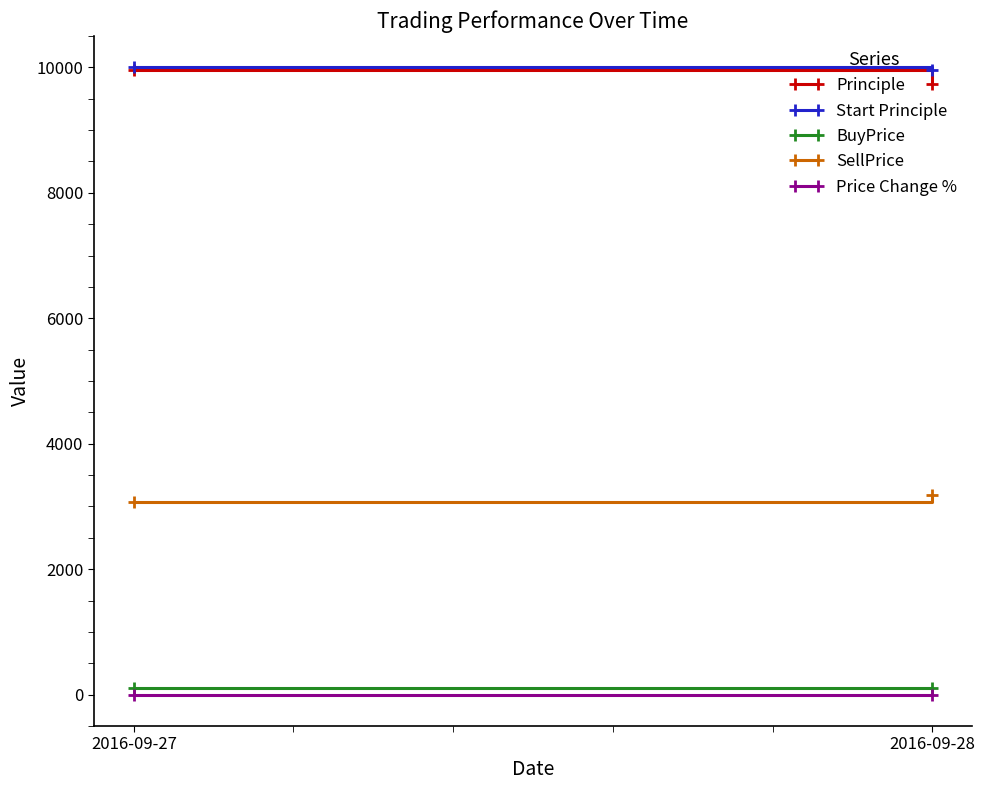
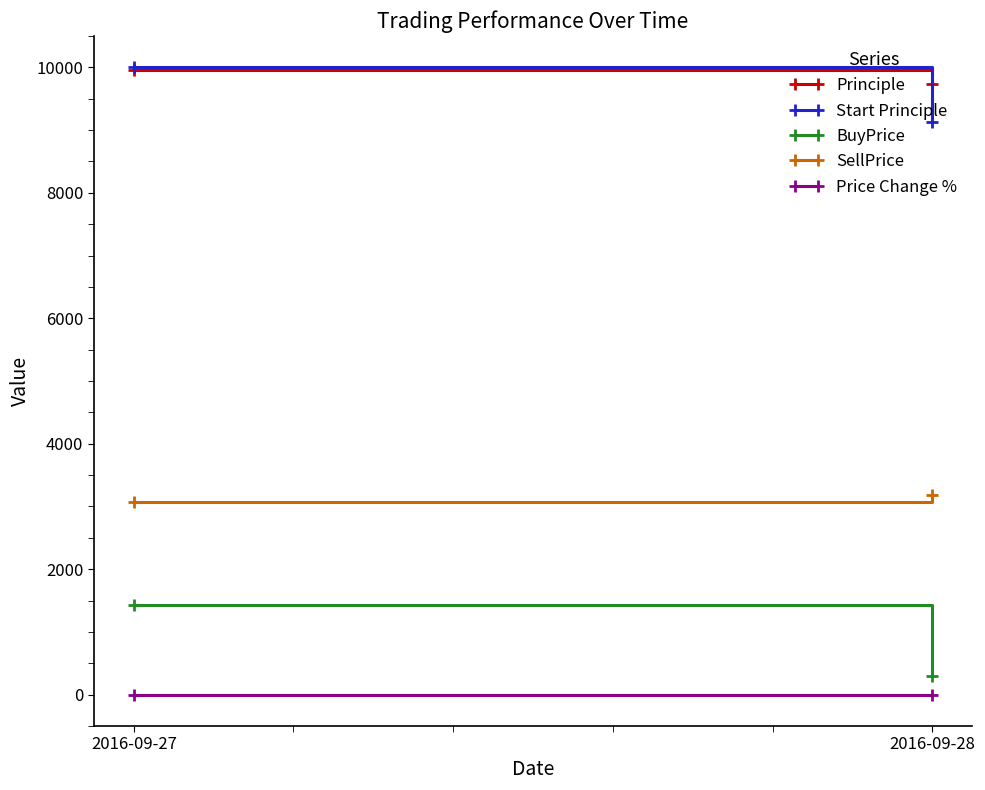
BuyPrice, 2016-09-27: 100 -> 1400
Start Principle, 2016-09-28: 10000 -> 9100
BuyPrice, 2016-09-28: 100 -> 300
